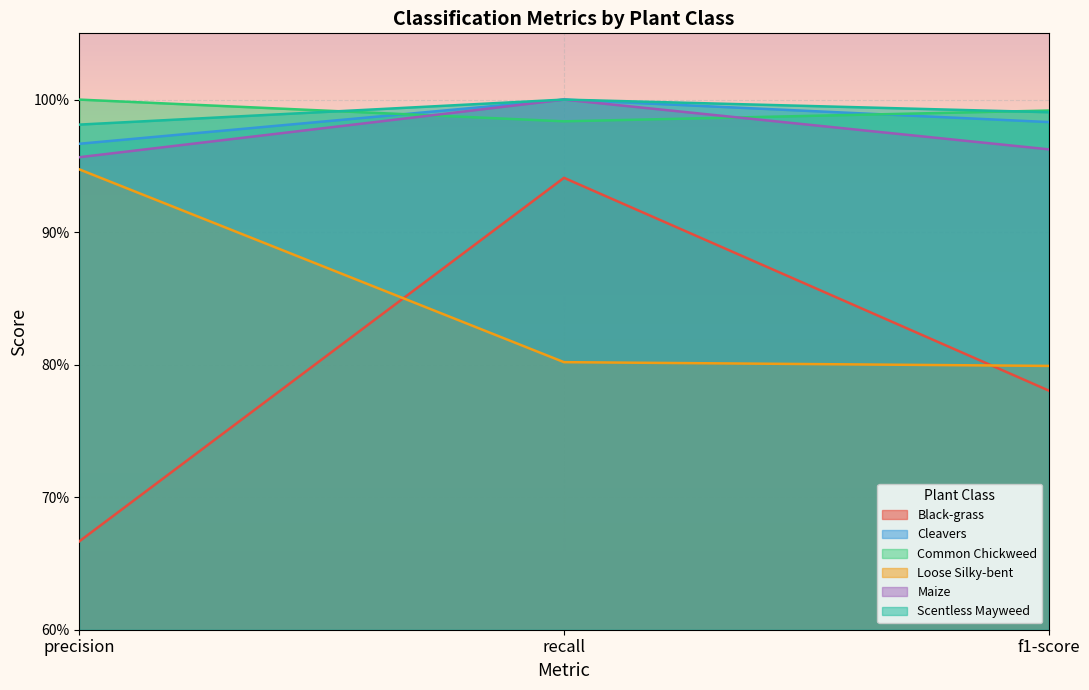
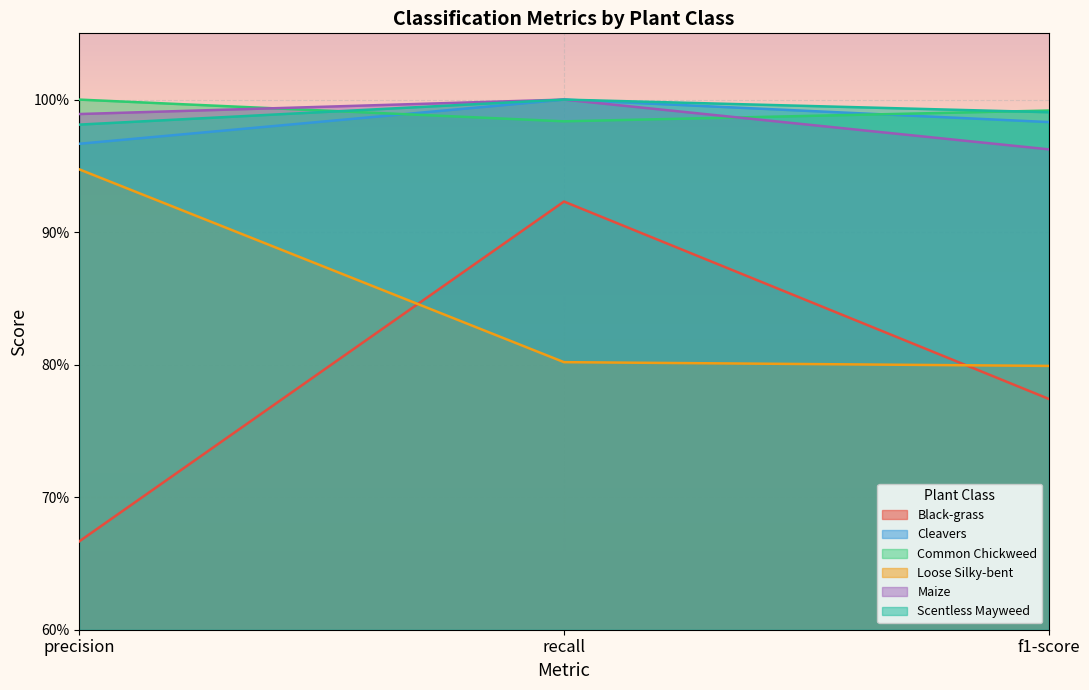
Maize, precision: 95.7% -> 98.9%
Black-grass, recall: 94.1% -> 92.3%
Black-grass, f1-score: 78.0% -> 77.4%
